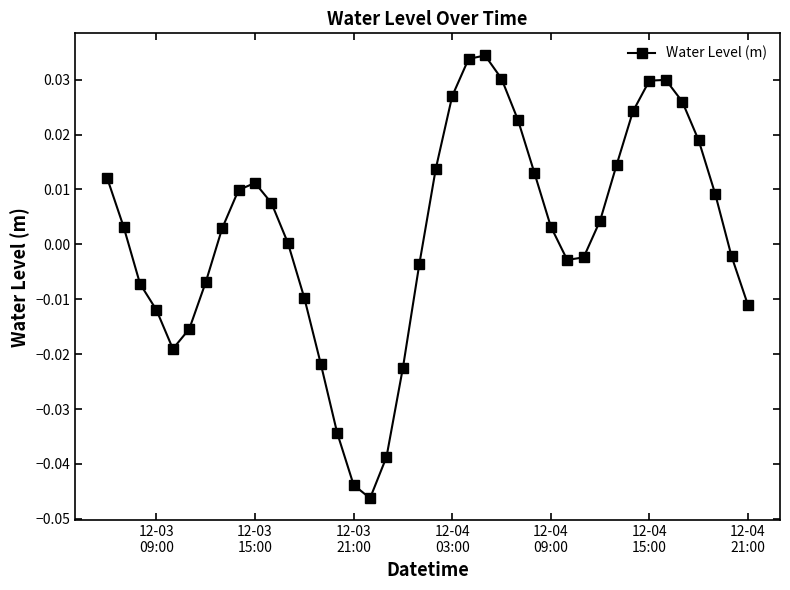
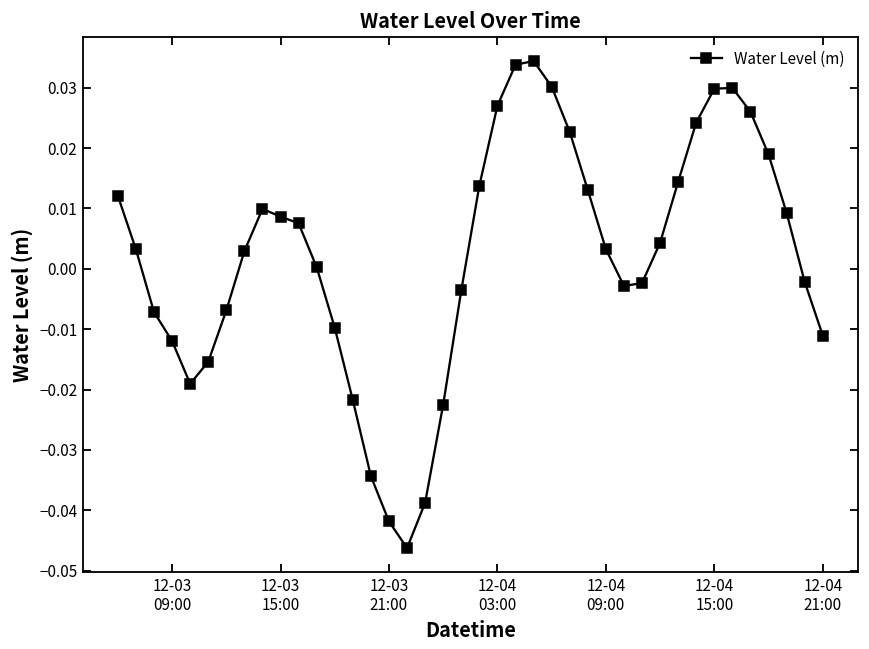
12-03 15:00: 0.011 -> 0.009
12-03 21:00: -0.044 -> -0.042
